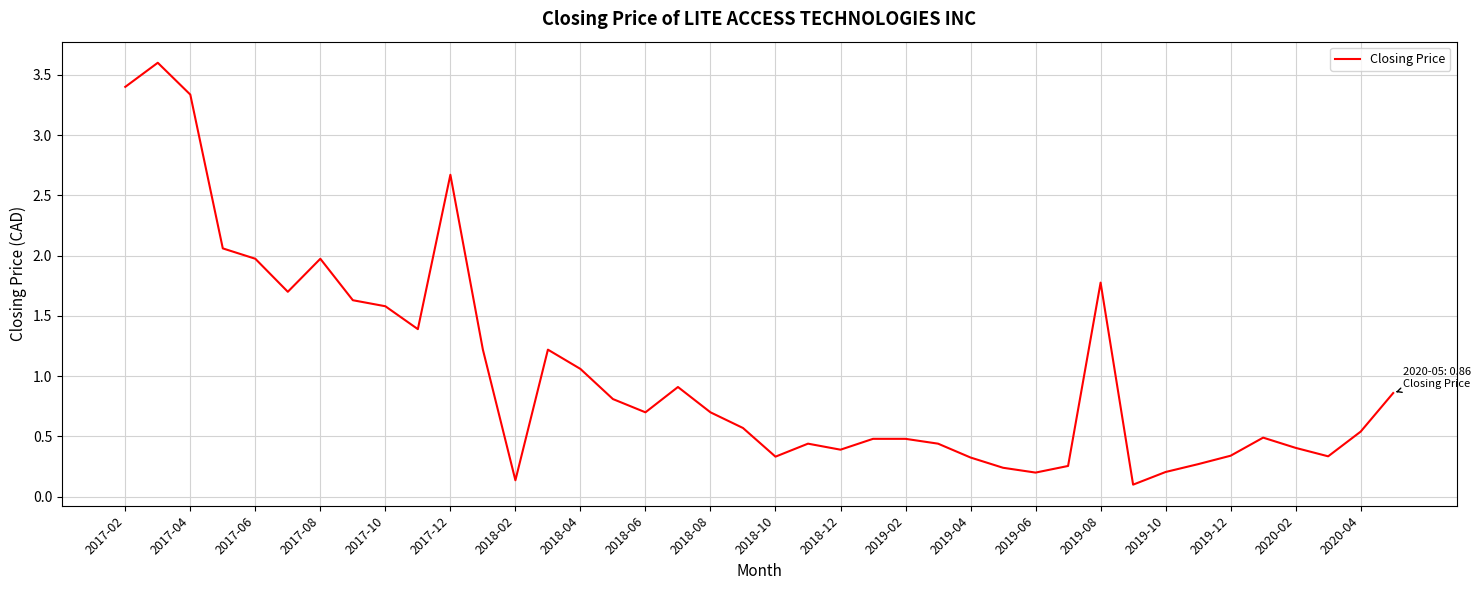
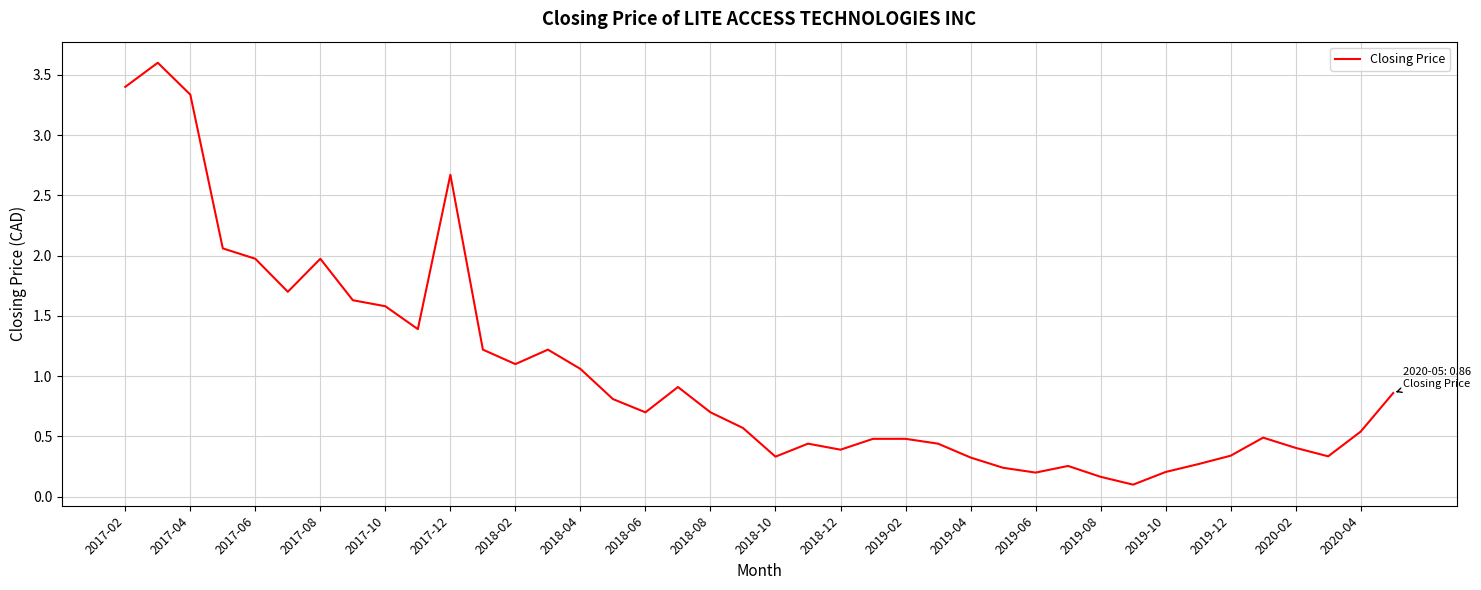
2018-02: 0.14 -> 1.10
2019-08: 1.78 -> 0.17
